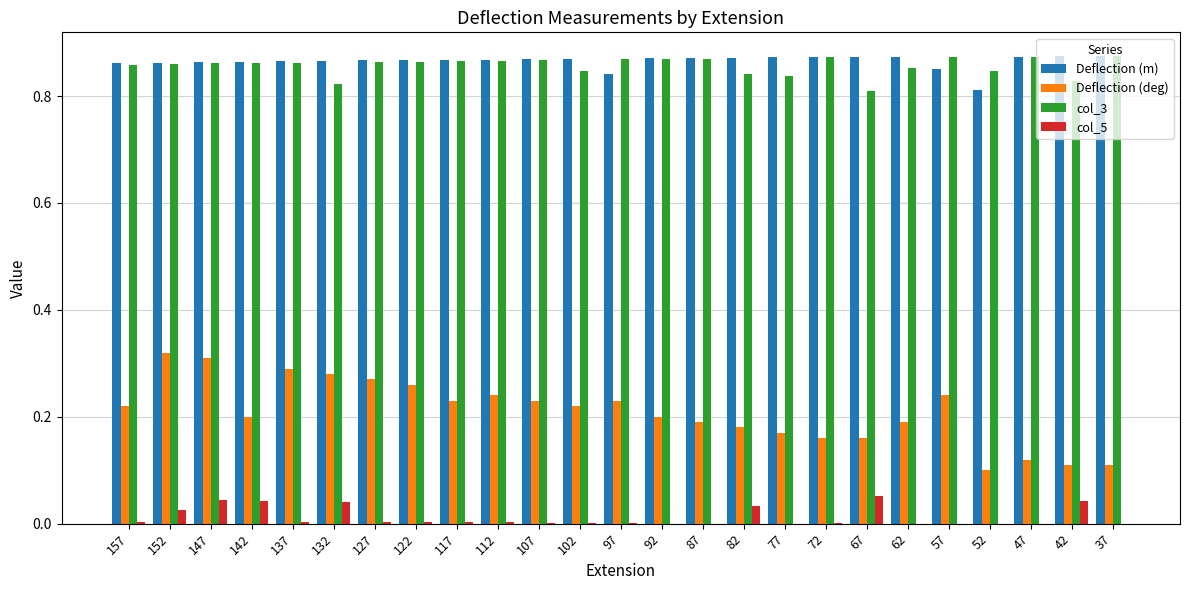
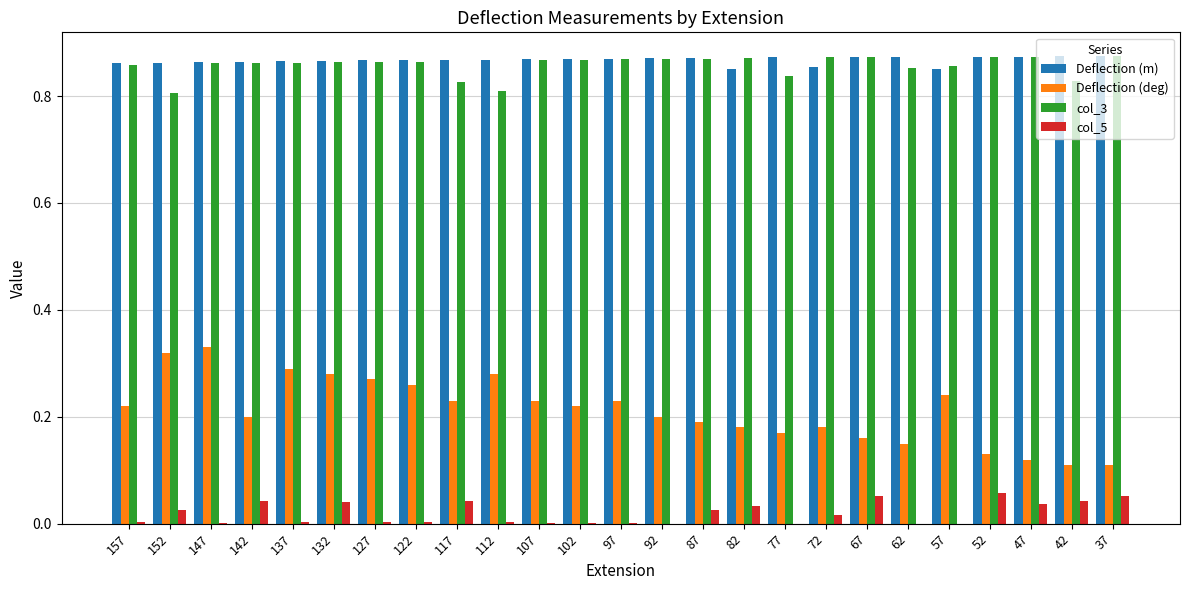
col_3, 152: 0.86 -> 0.81
Deflection (deg), 147: 0.31 -> 0.33
col_5, 147: 0.05 -> 0.00
col_3, 132: 0.82 -> 0.86
col_3, 117: 0.87 -> 0.83
col_5, 117: 0.00 -> 0.04
Deflection (deg), 112: 0.24 -> 0.28
col_3, 112: 0.87 -> 0.81
col_3, 102: 0.85 -> 0.87
Deflection (m), 97: 0.84 -> 0.87
col_5, 87: 0.00 -> 0.03
Deflection (m), 82: 0.87 -> 0.85
col_3, 82: 0.84 -> 0.87
Deflection (m), 72: 0.87 -> 0.85
Deflection (deg), 72: 0.16 -> 0.18
col_5, 72: 0.00 -> 0.02
col_3, 67: 0.81 -> 0.87
Deflection (deg), 62: 0.19 -> 0.15
col_3, 57: 0.87 -> 0.86
Deflection (m), 52: 0.81 -> 0.87
Deflection (deg), 52: 0.10 -> 0.13
col_3, 52: 0.85 -> 0.87
col_5, 52: 0.00 -> 0.06
col_5, 47: 0.00 -> 0.04
col_5, 37: 0.00 -> 0.05
